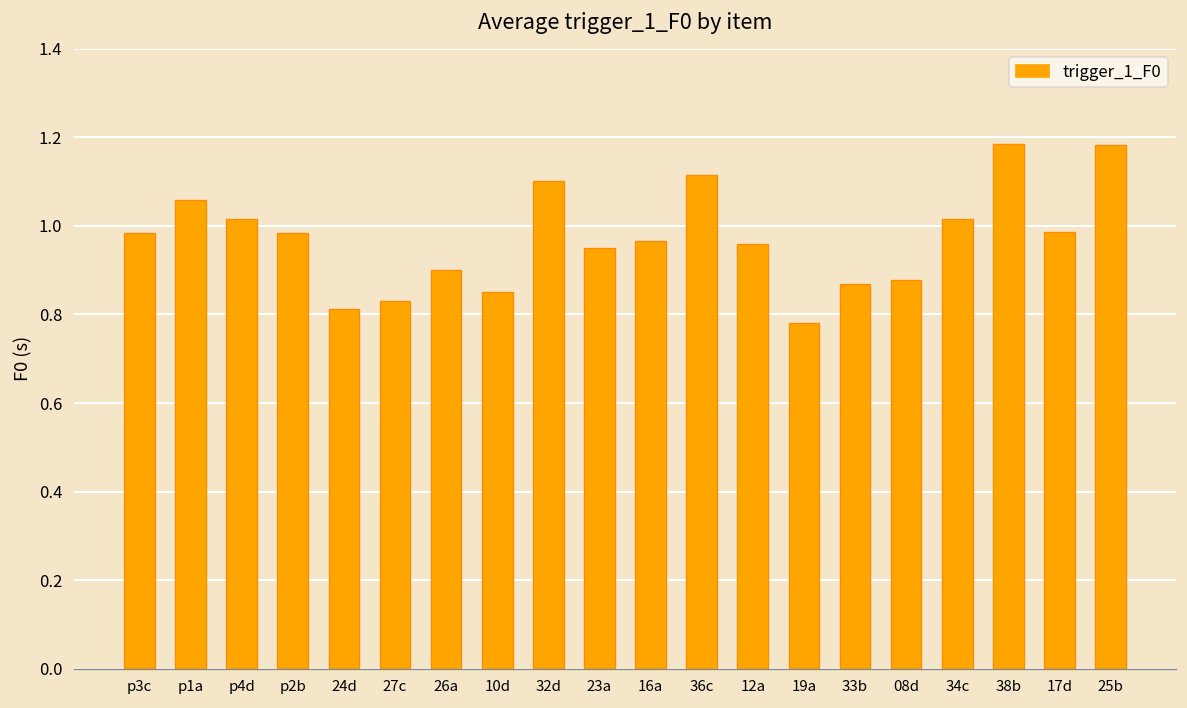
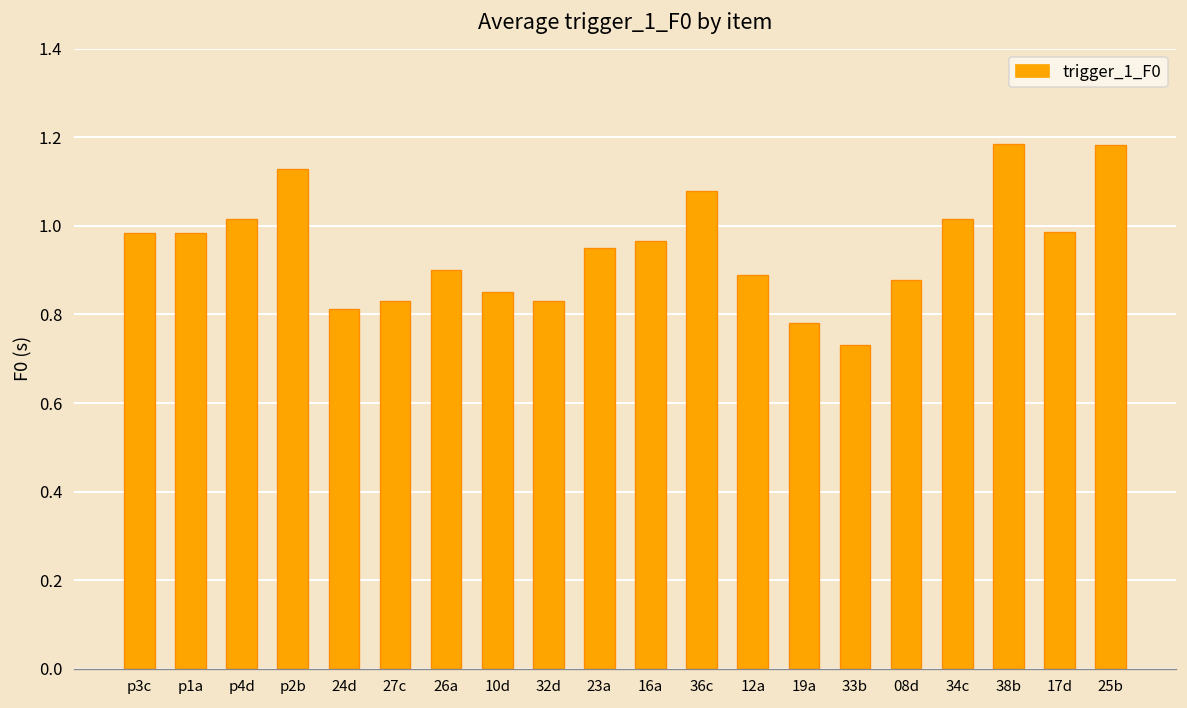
p1a: 1.06 -> 0.98
p2b: 0.98 -> 1.13
32d: 1.10 -> 0.83
36c: 1.11 -> 1.08
12a: 0.96 -> 0.89
33b: 0.87 -> 0.73
